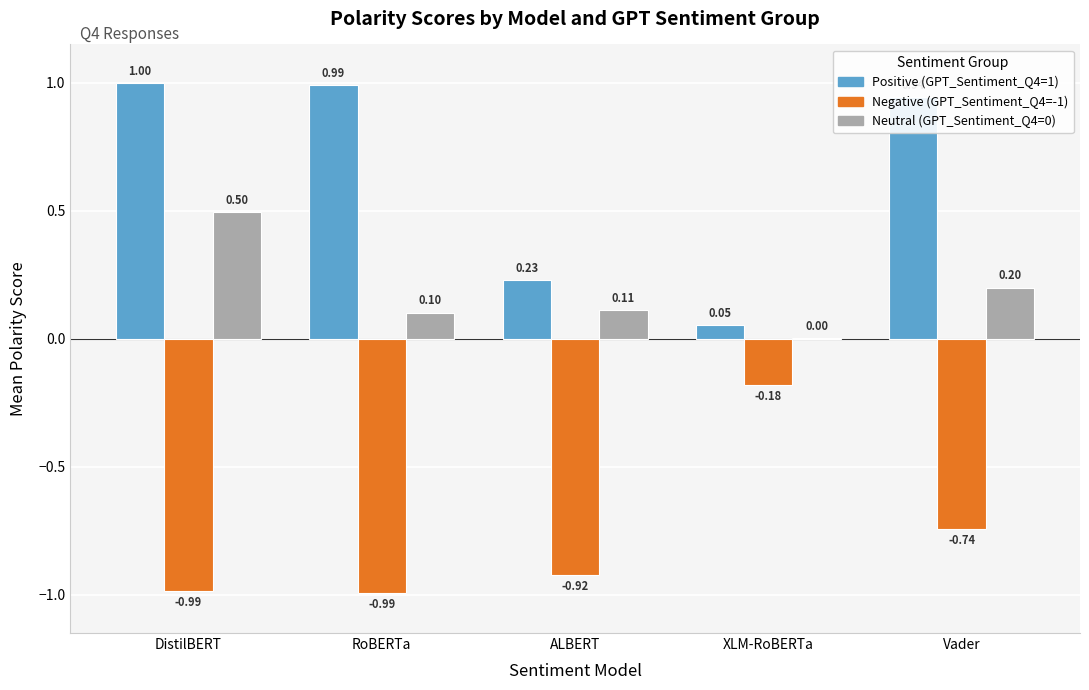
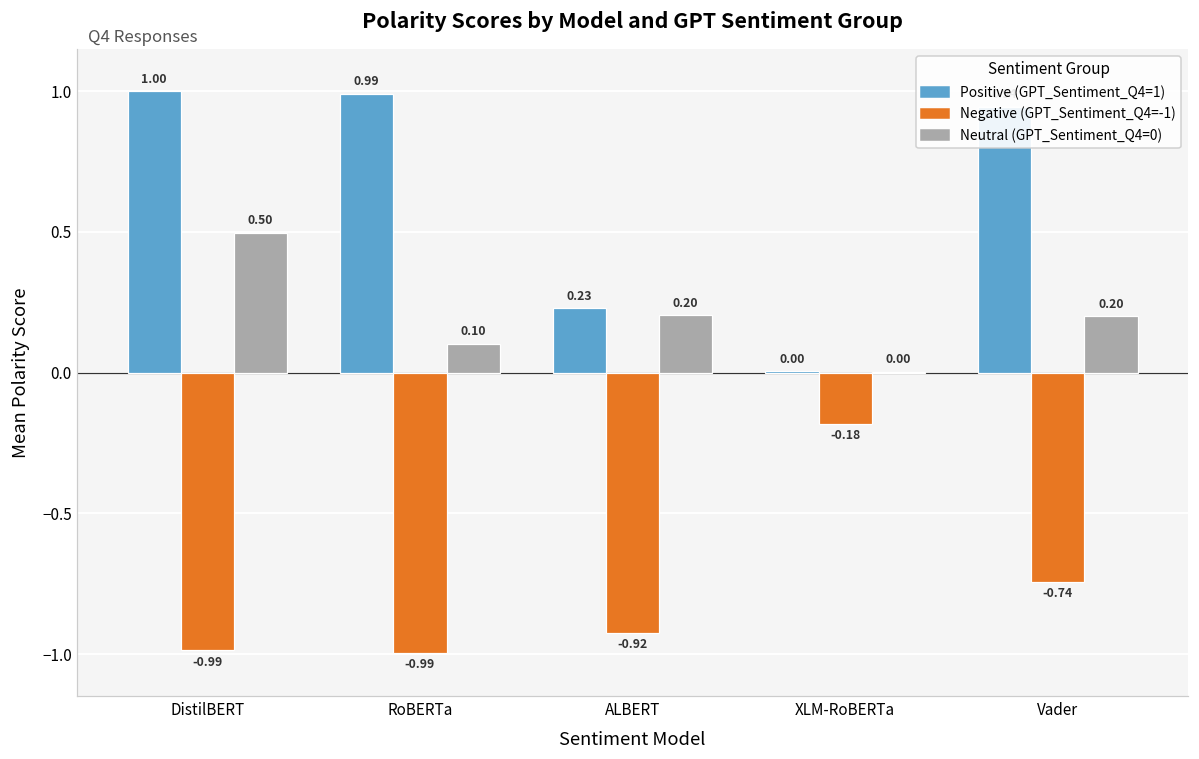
Neutral (GPT_Sentiment_Q4=0), ALBERT: 0.11 -> 0.20
Positive (GPT_Sentiment_Q4=1), XLM-RoBERTa: 0.05 -> 0.00
